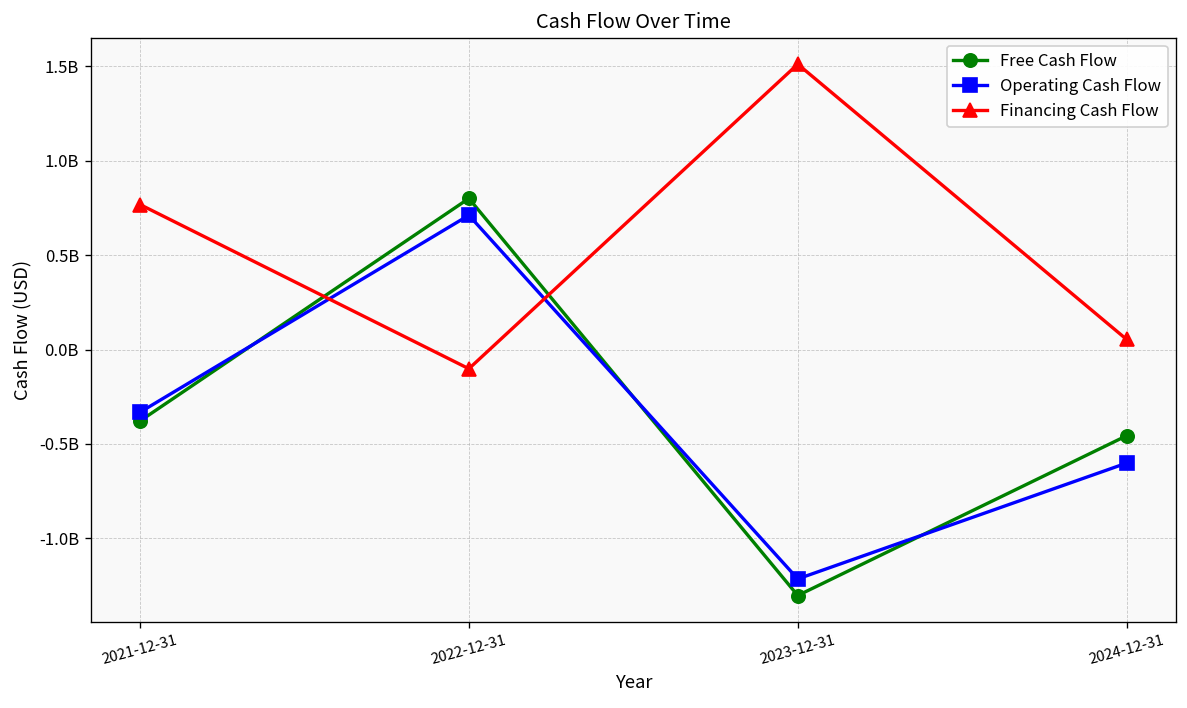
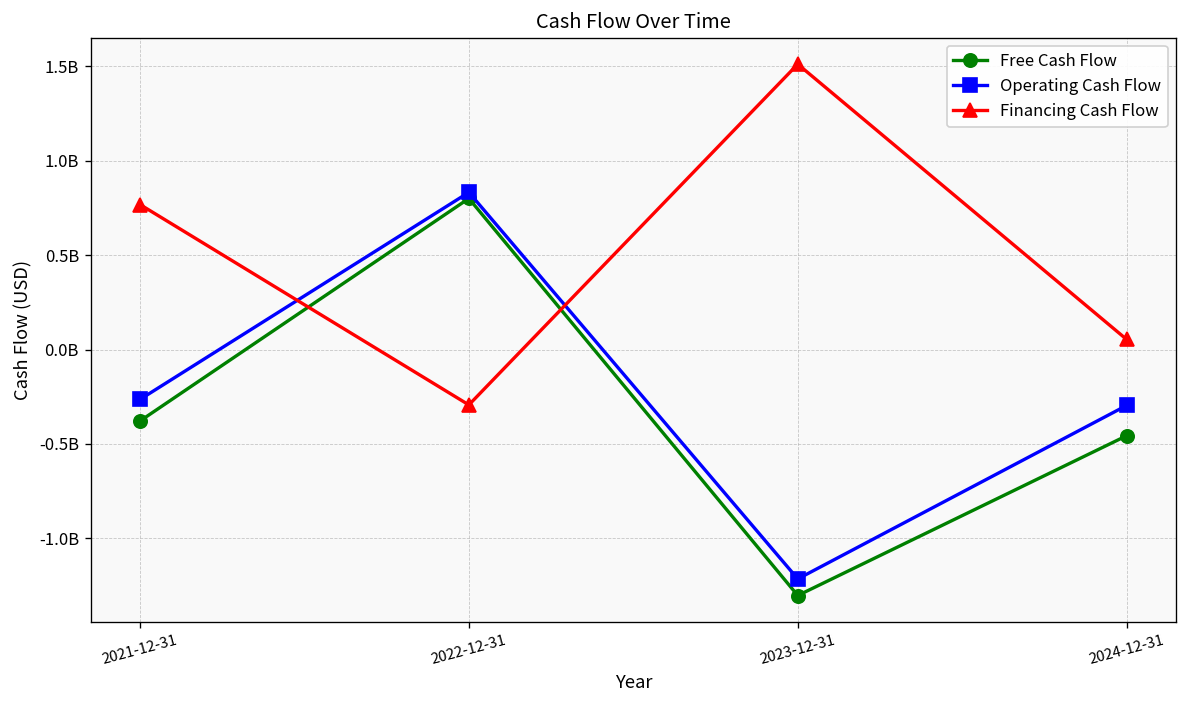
Operating Cash Flow, 2021-12-31: -330000000 -> -260000000
Operating Cash Flow, 2022-12-31: 710000000 -> 830000000
Financing Cash Flow, 2022-12-31: -100000000 -> -290000000
Operating Cash Flow, 2024-12-31: -600000000 -> -300000000
